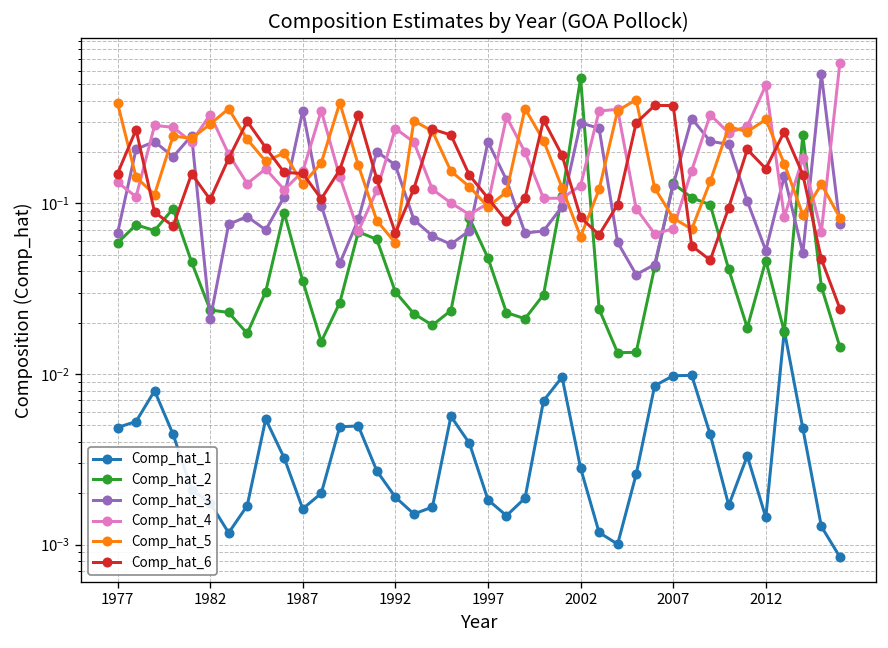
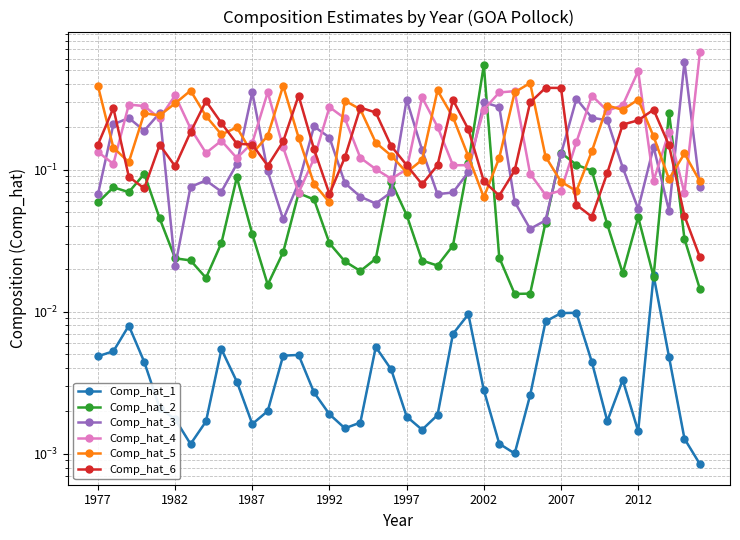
Comp_hat_3, 1997: 0.23 -> 0.31
Comp_hat_4, 2002: 0.13 -> 0.26
Comp_hat_6, 2012: 0.16 -> 0.22
